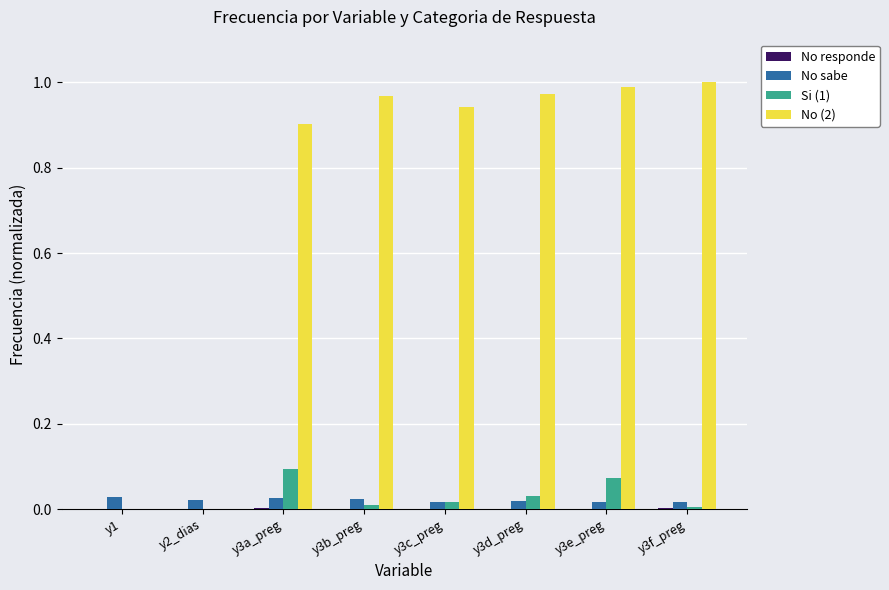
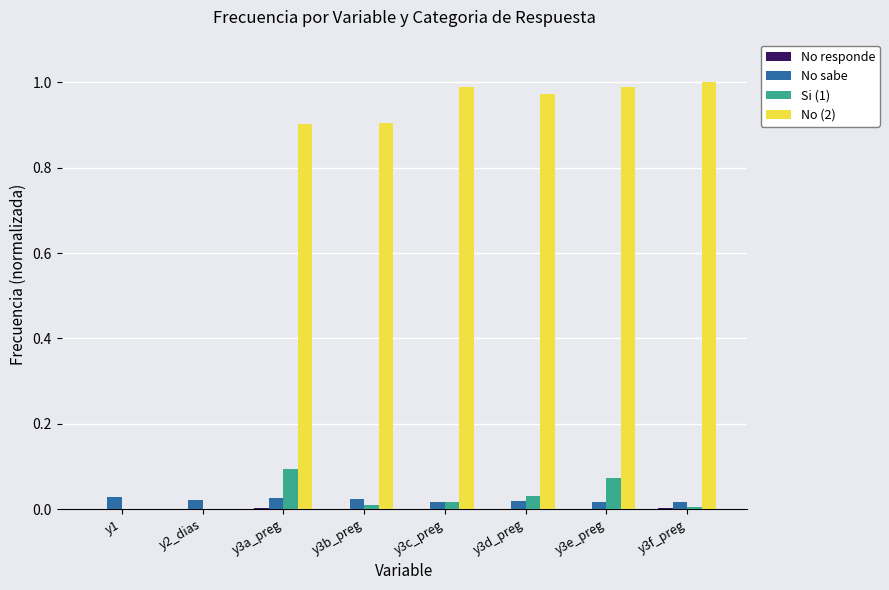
No (2), y3b_preg: 0.97 -> 0.90
No (2), y3c_preg: 0.94 -> 0.99
